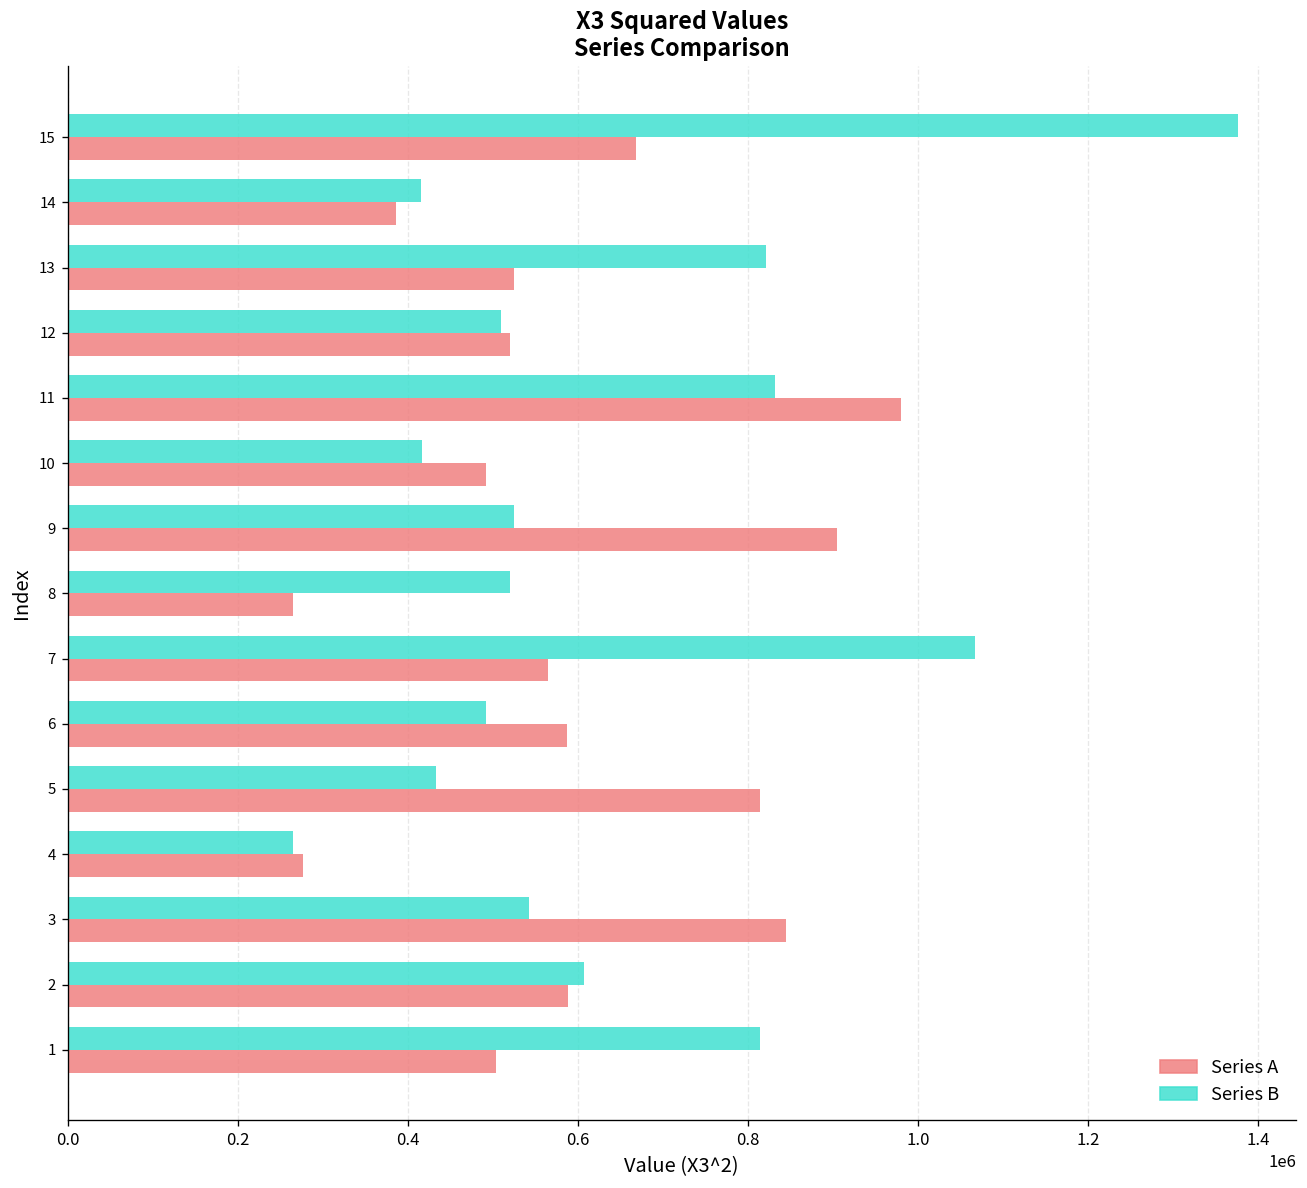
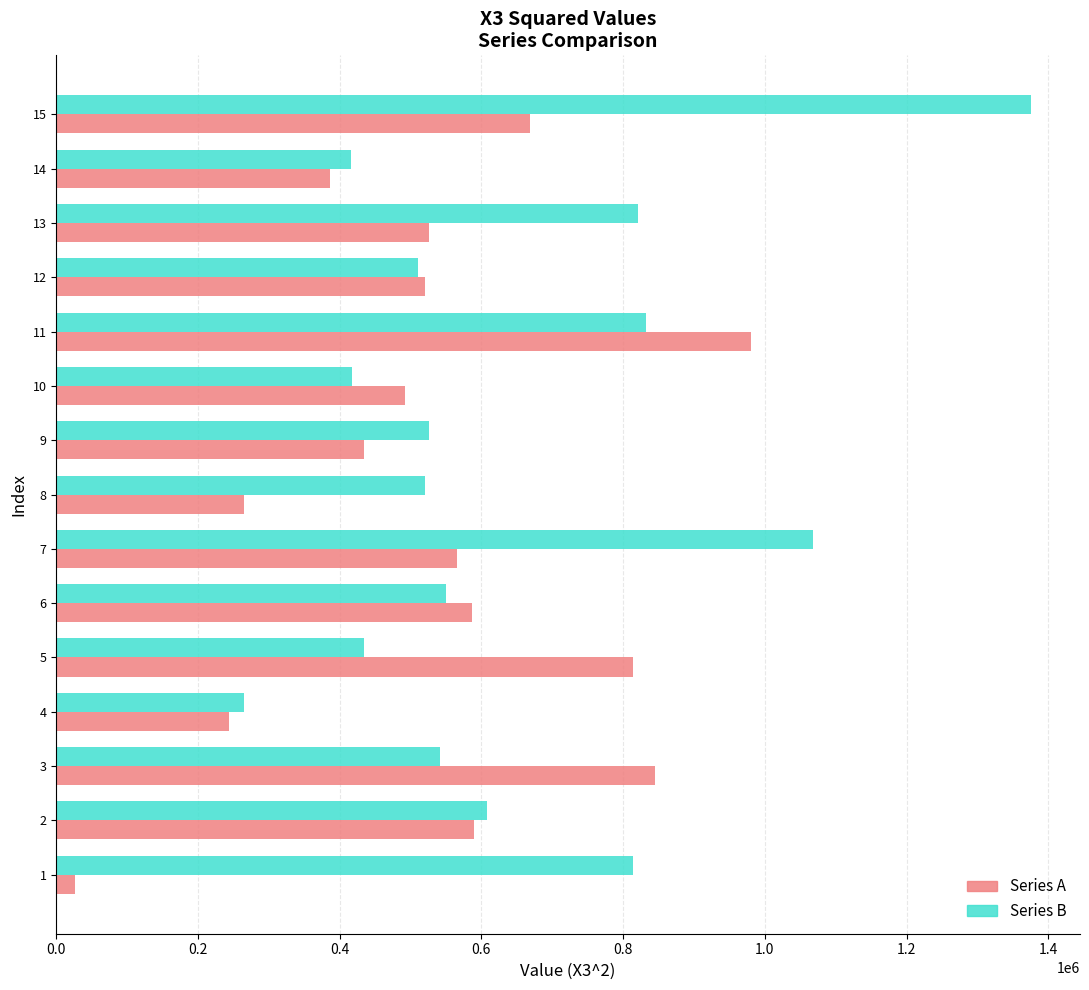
Series A, 9: 900000 -> 430000
Series B, 6: 490000 -> 550000
Series A, 4: 280000 -> 240000
Series A, 1: 500000 -> 30000
